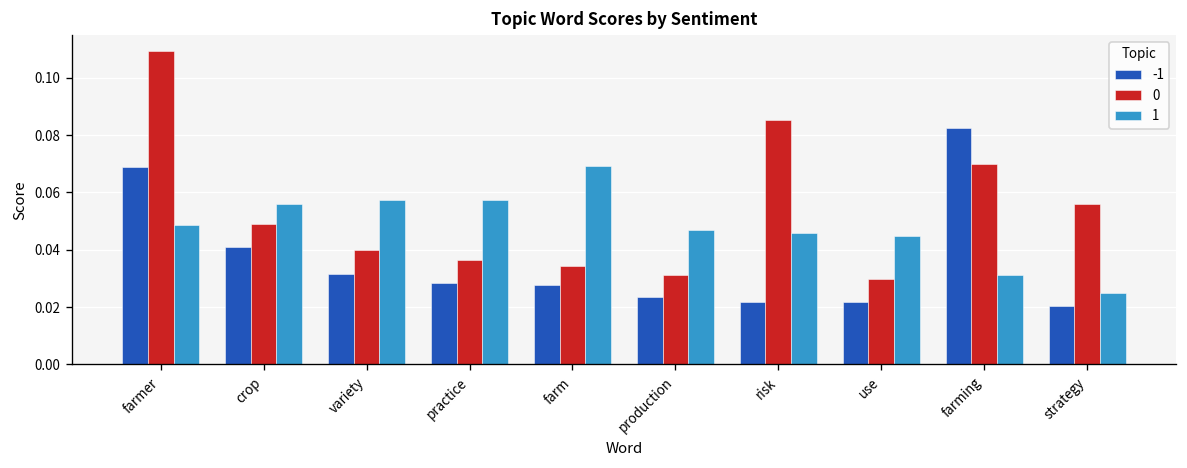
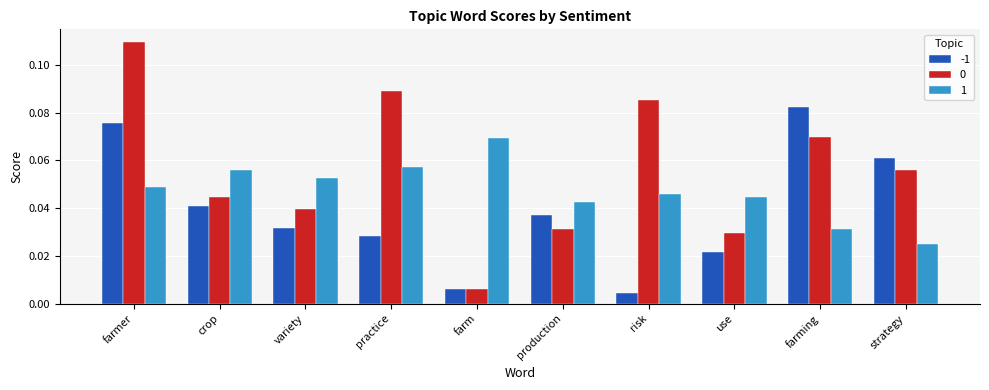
-1, farmer: 0.069 -> 0.075
0, crop: 0.049 -> 0.045
1, variety: 0.057 -> 0.053
0, practice: 0.036 -> 0.089
-1, farm: 0.028 -> 0.006
0, farm: 0.034 -> 0.006
-1, production: 0.023 -> 0.037
1, production: 0.047 -> 0.042
-1, risk: 0.022 -> 0.004
-1, strategy: 0.020 -> 0.061
